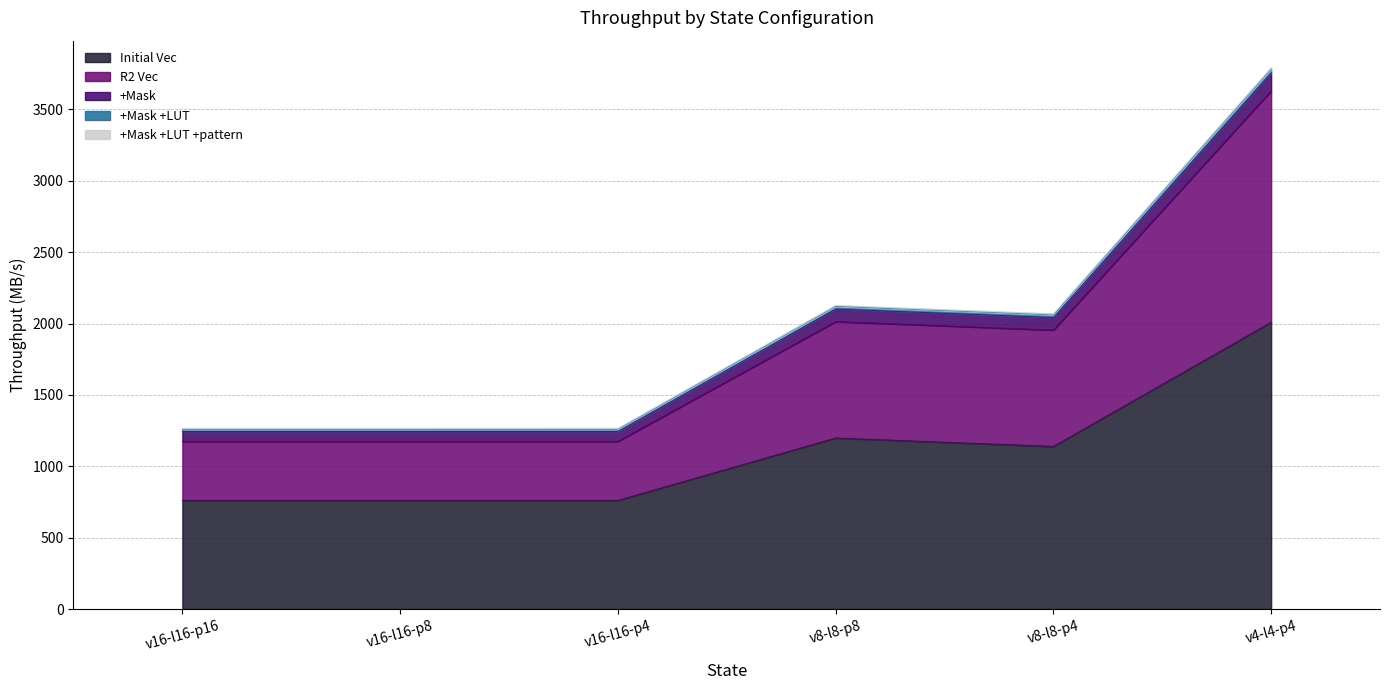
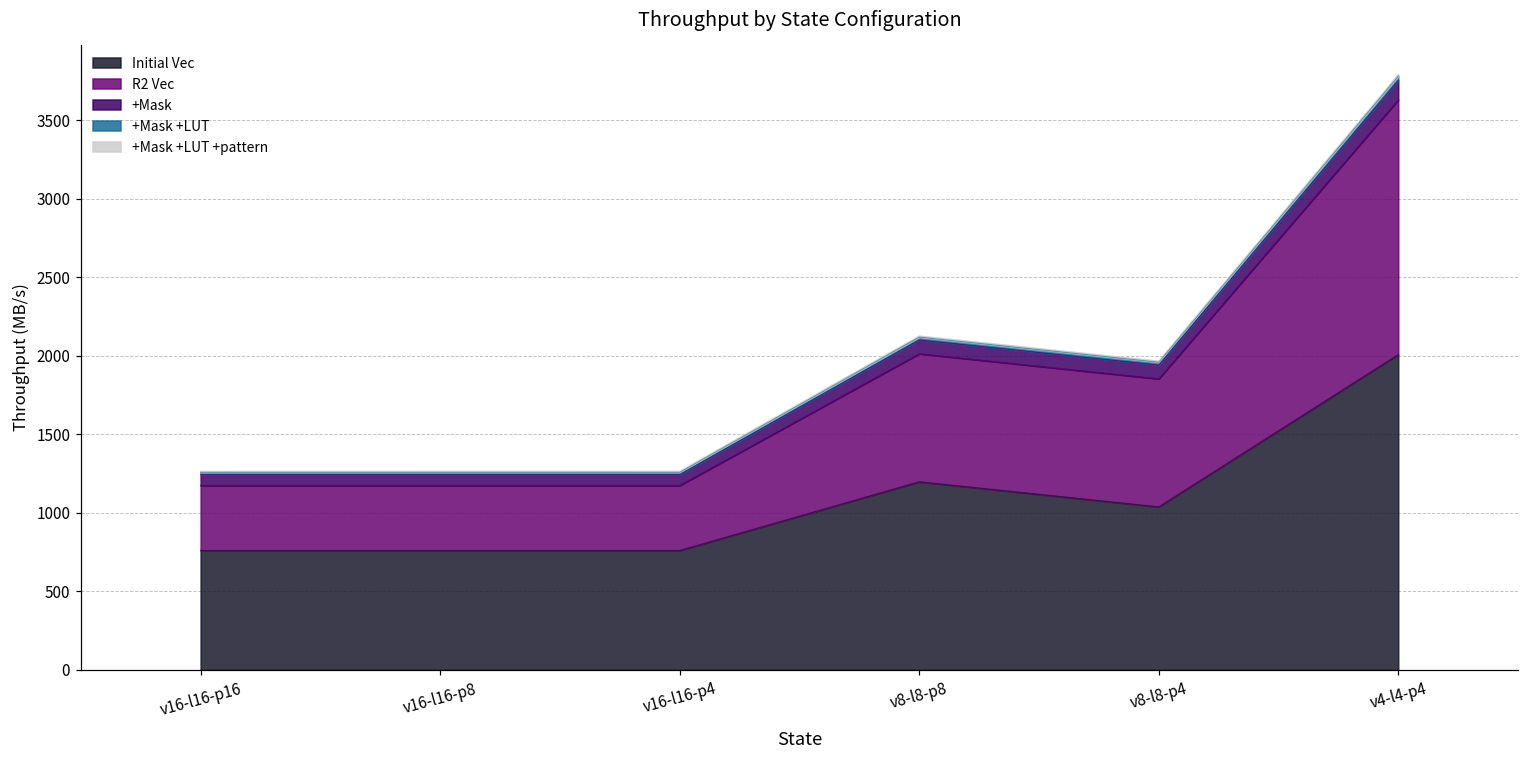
Initial Vec, v8-l8-p4: 1140 -> 1040
